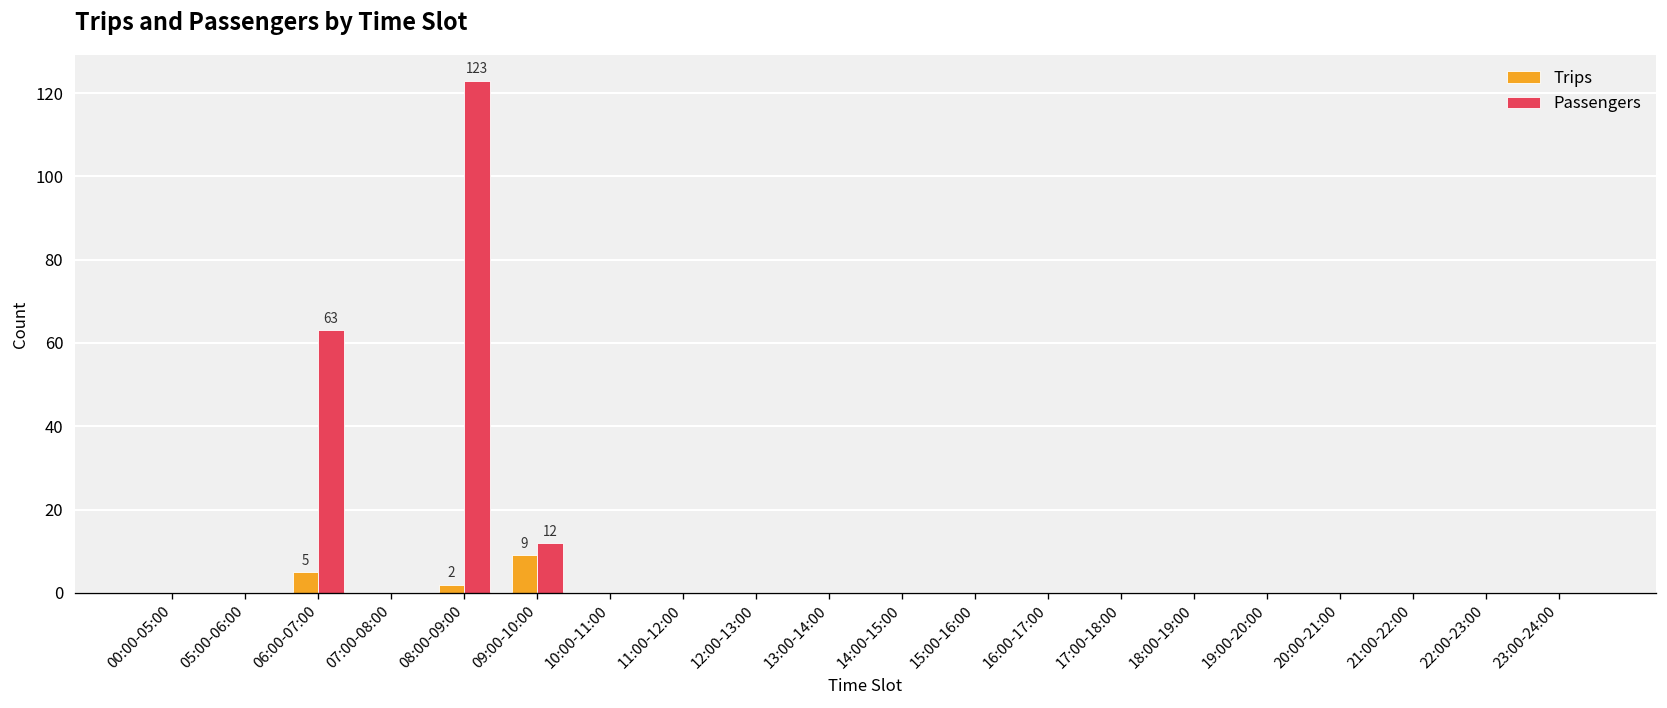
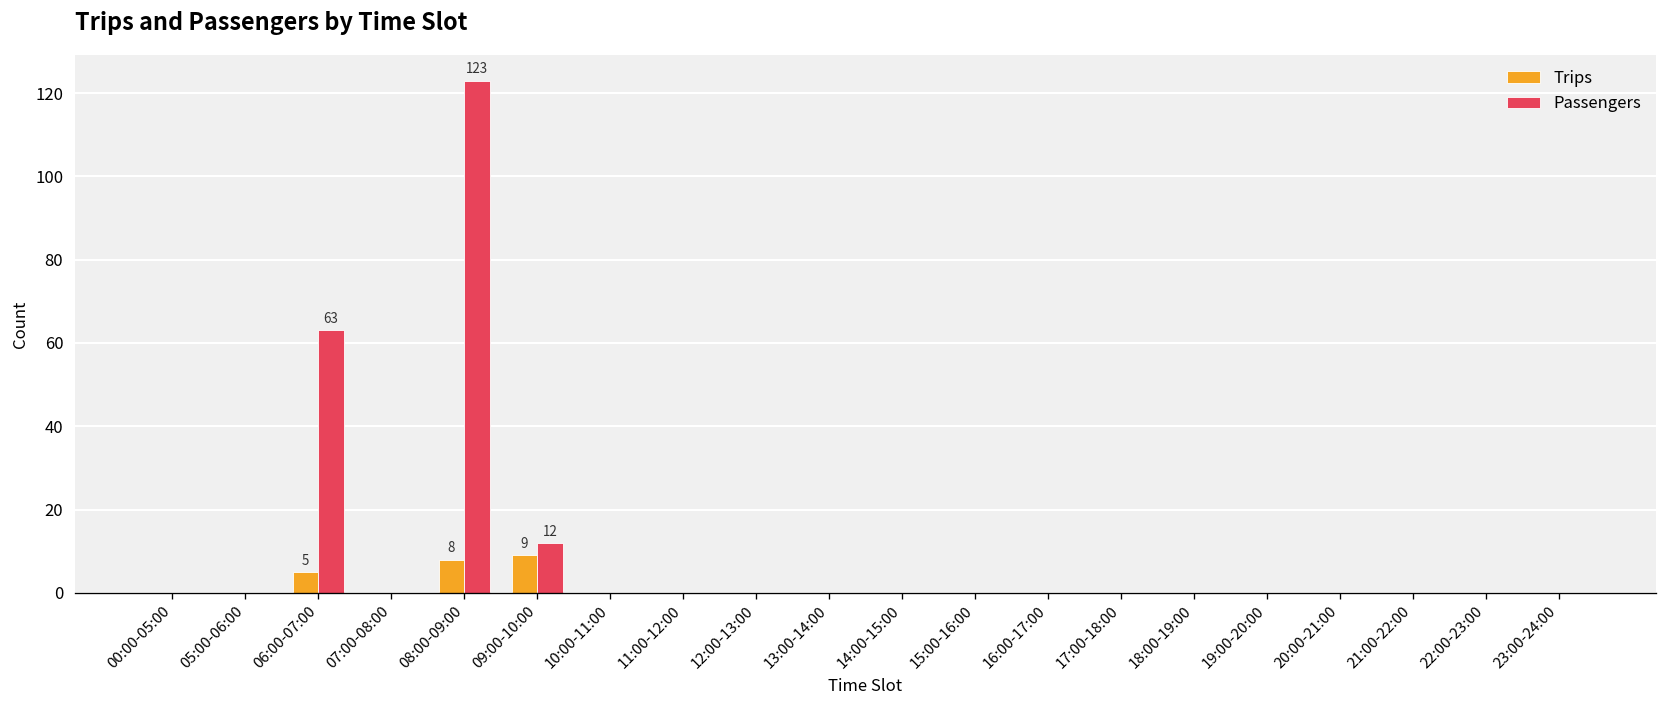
Trips, 08:00-09:00: 2 -> 8
